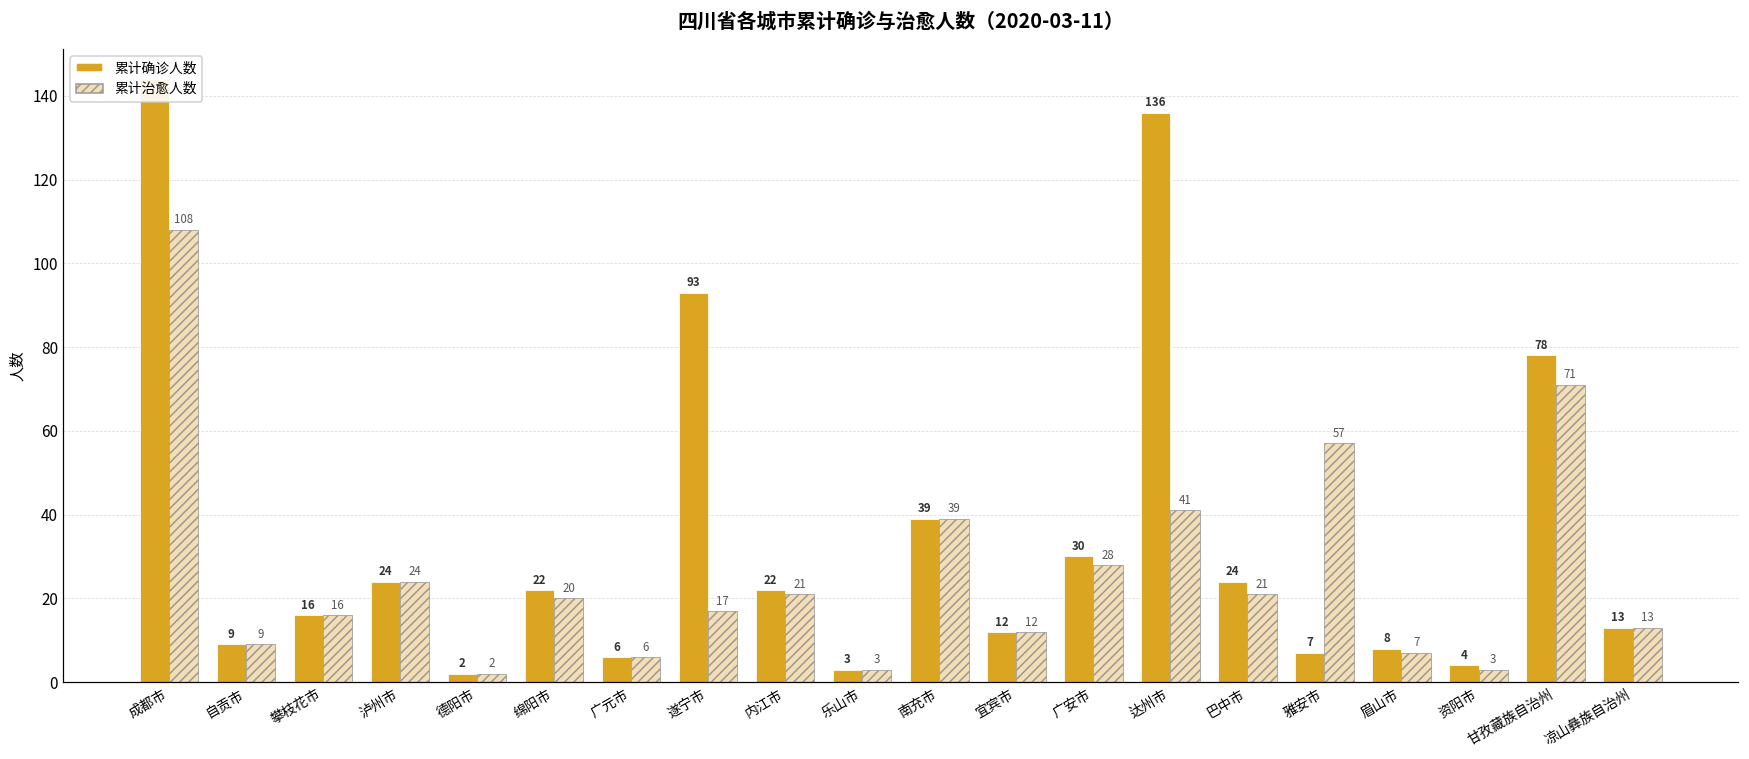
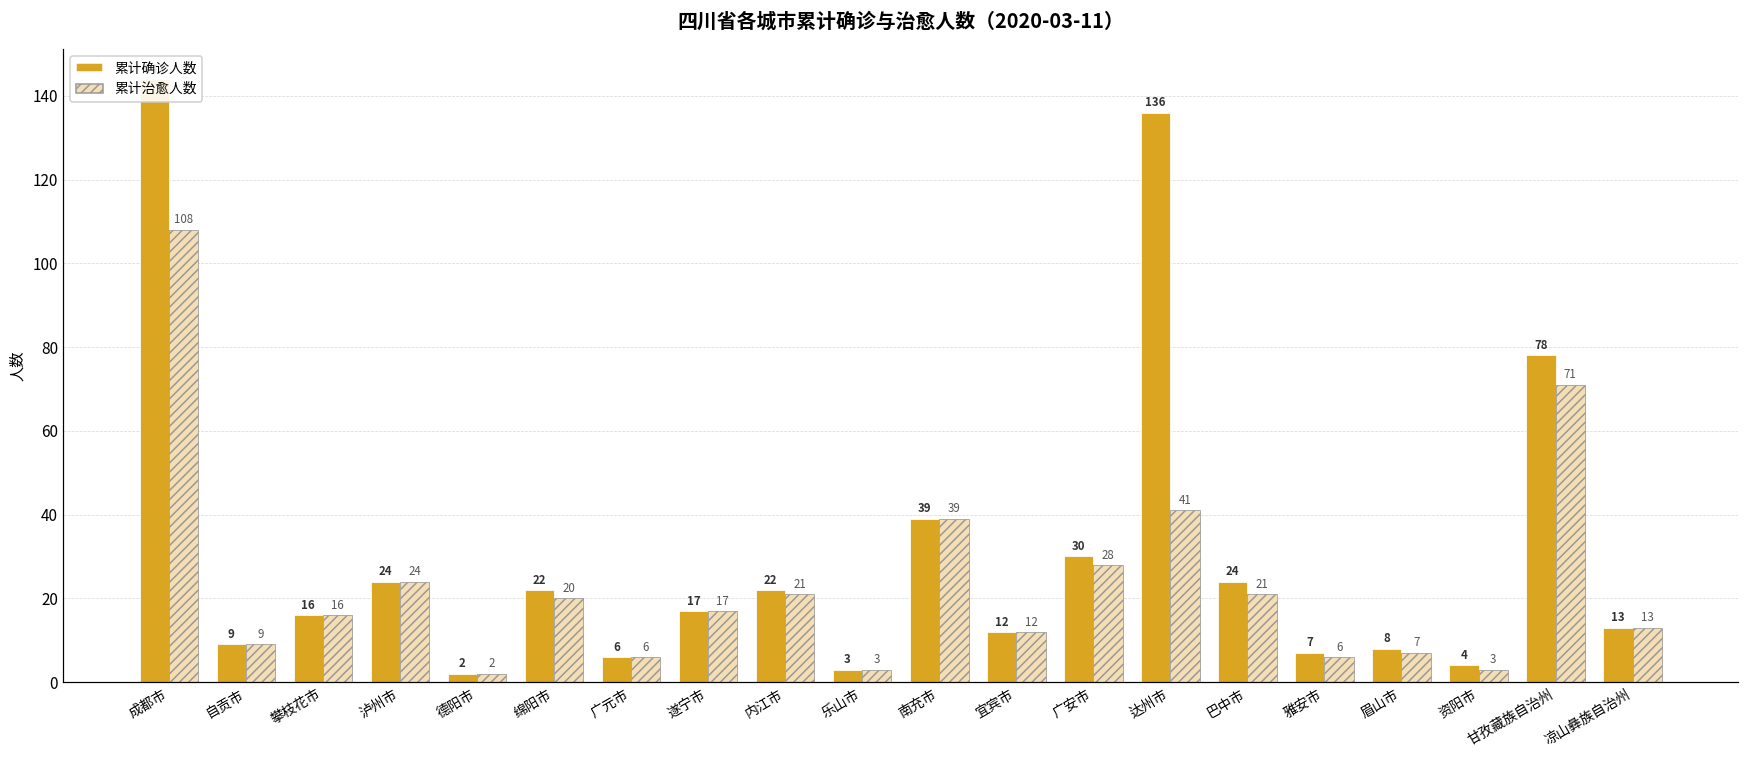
累计确诊人数, 遂宁市: 93 -> 17
累计治愈人数, 雅安市: 57 -> 6
